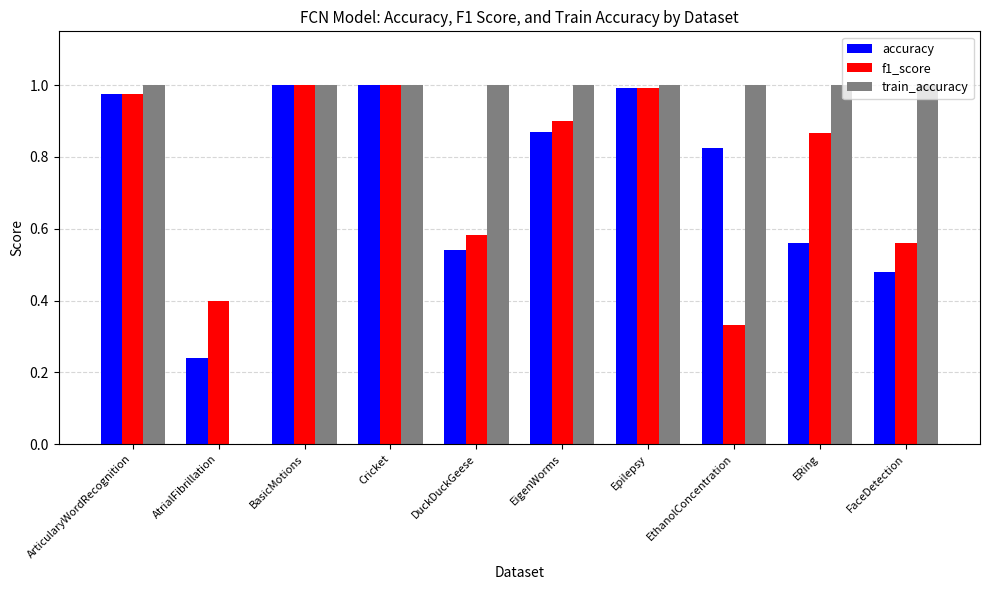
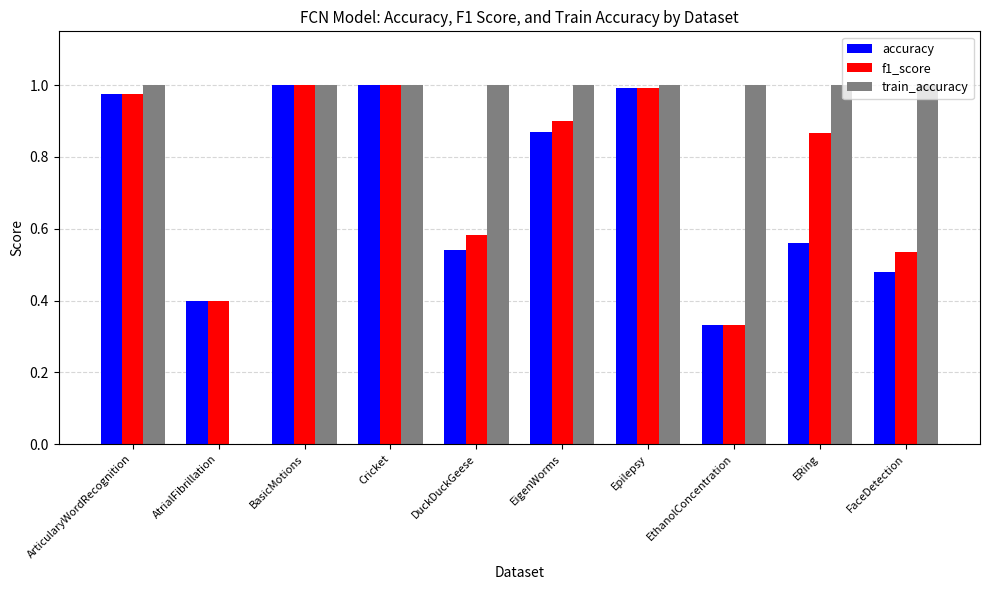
accuracy, AtrialFibrillation: 0.24 -> 0.40
accuracy, EthanolConcentration: 0.83 -> 0.33
f1_score, FaceDetection: 0.56 -> 0.54
